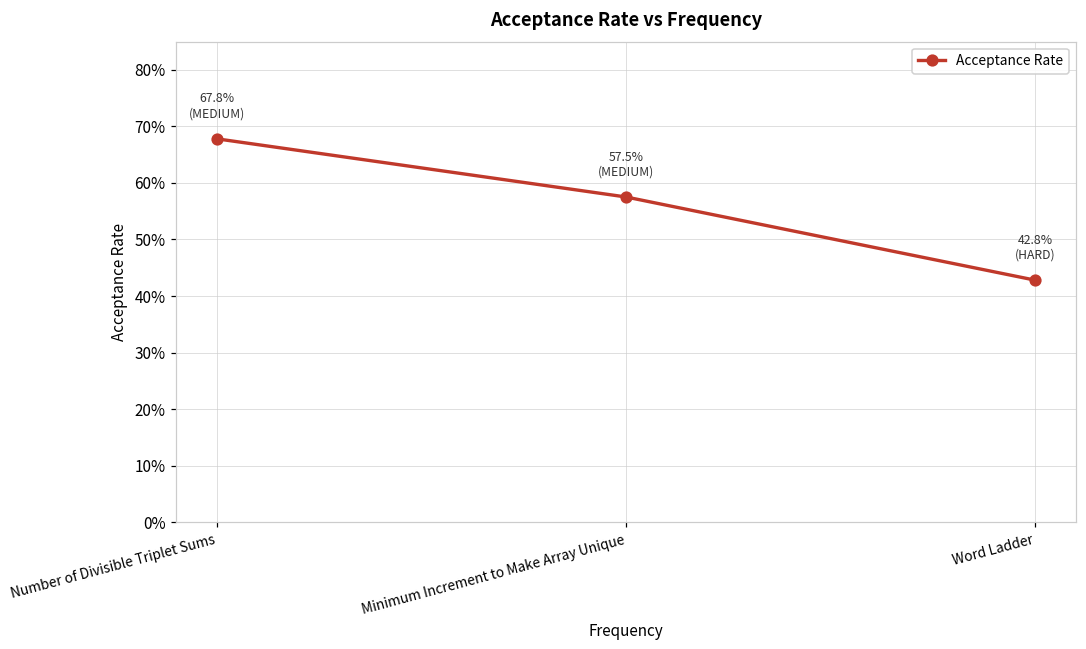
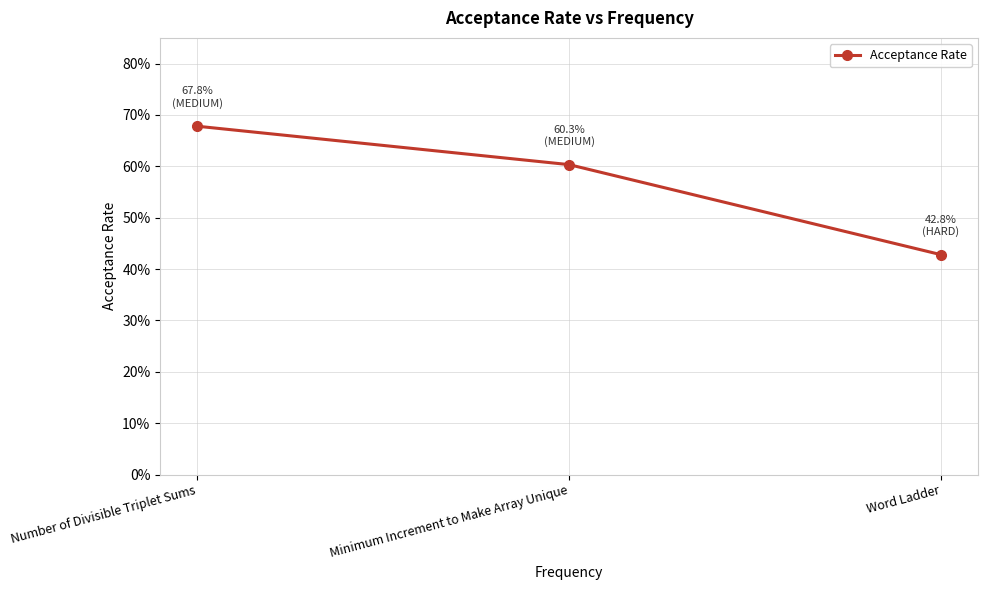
Minimum Increment to Make Array Unique: 57.5% -> 60.3%
